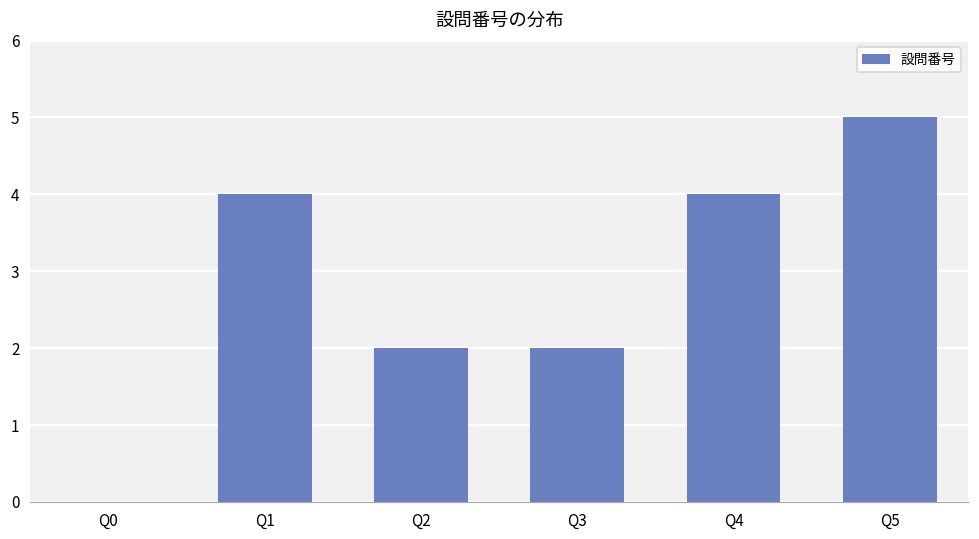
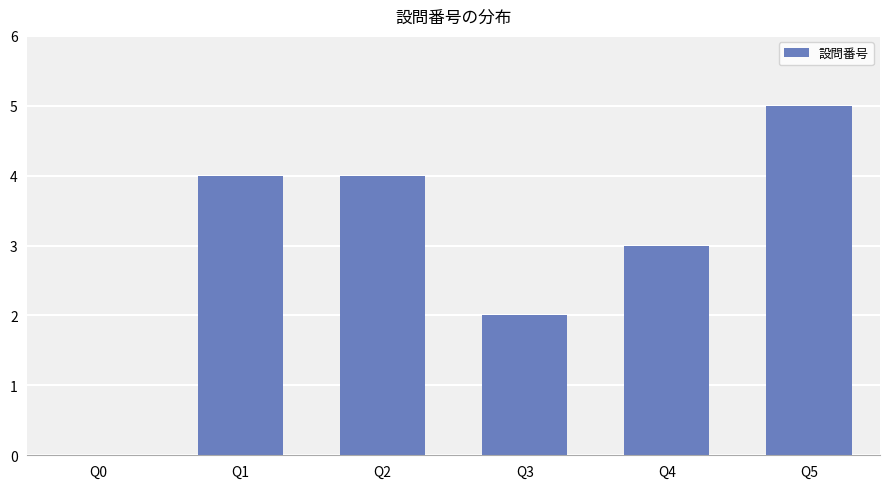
Q2: 2 -> 4
Q4: 4 -> 3
